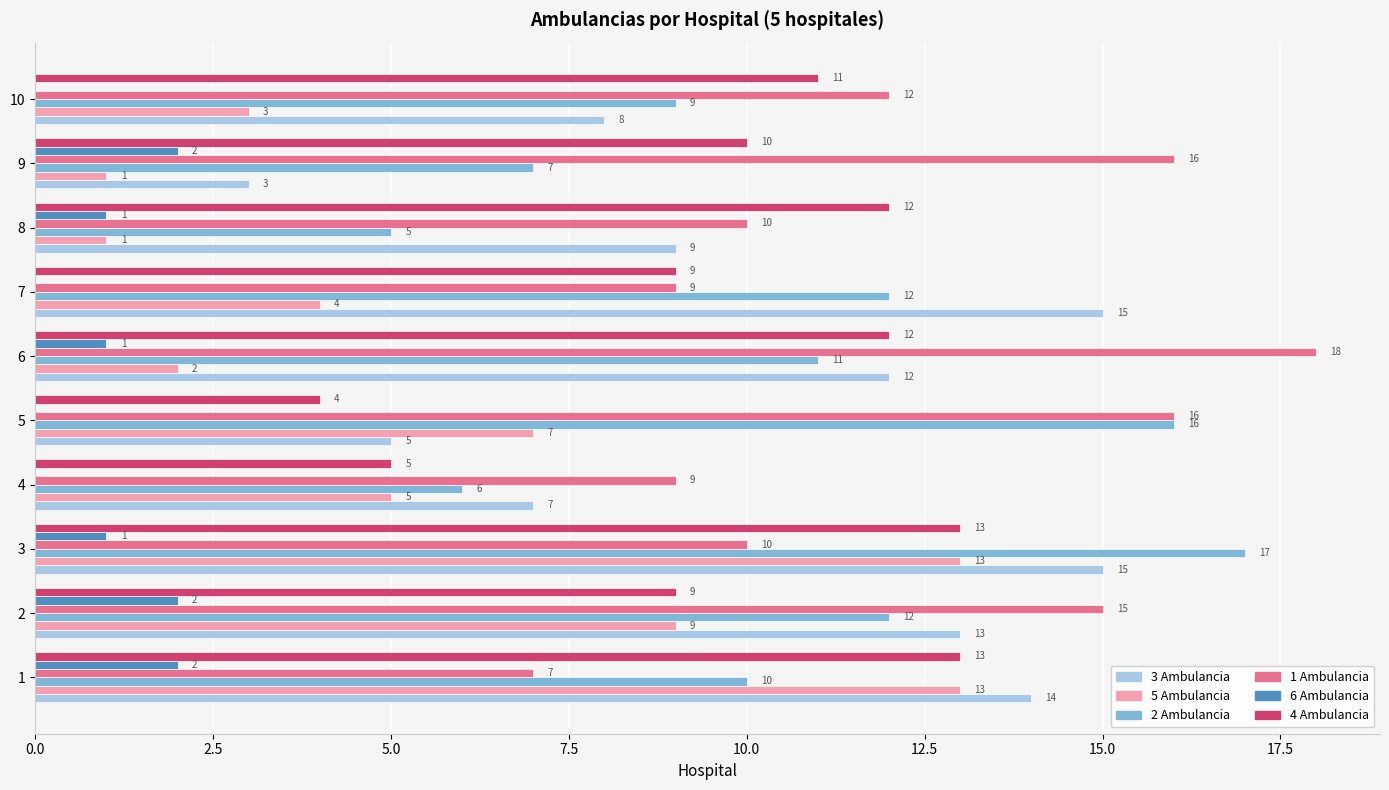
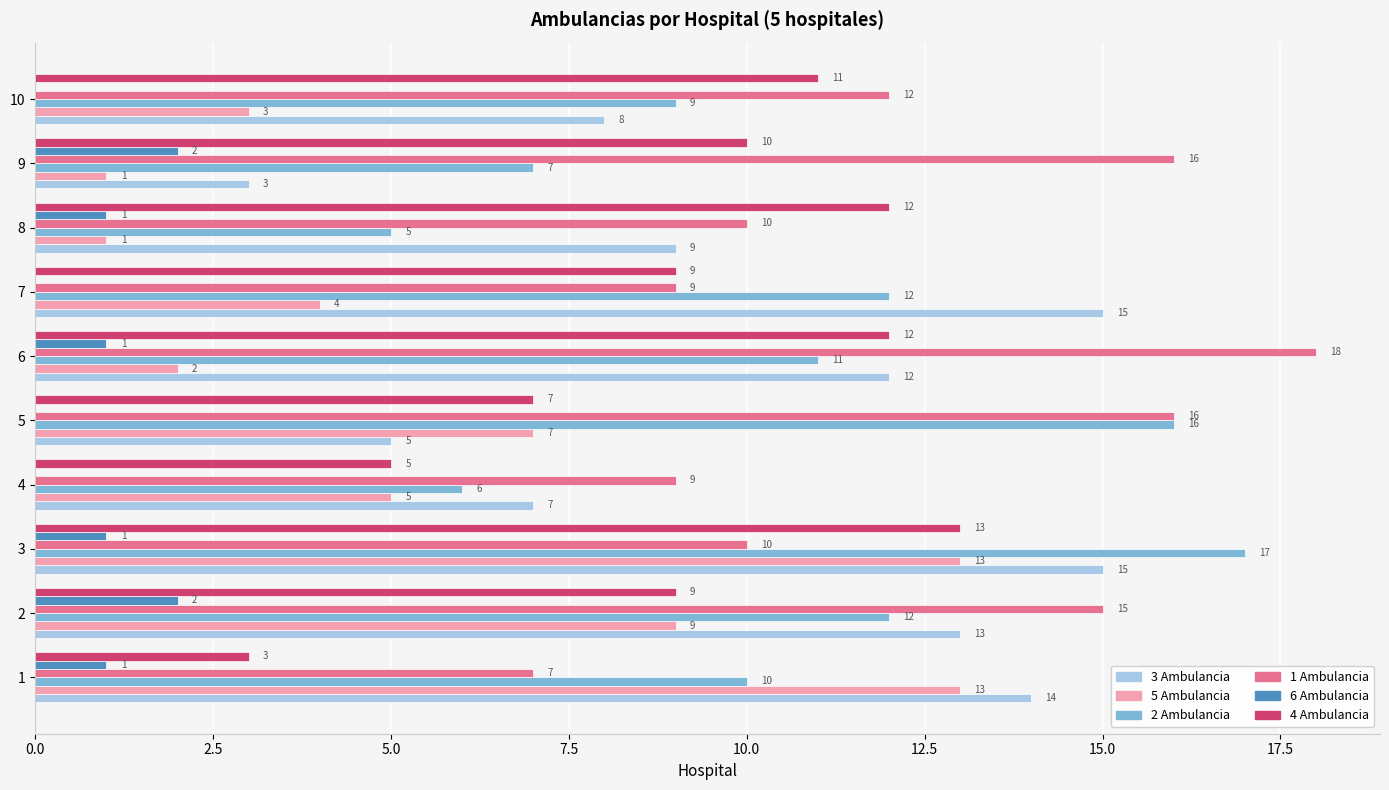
4 Ambulancia, 5: 4 -> 7
4 Ambulancia, 1: 13 -> 3
6 Ambulancia, 1: 2 -> 1
